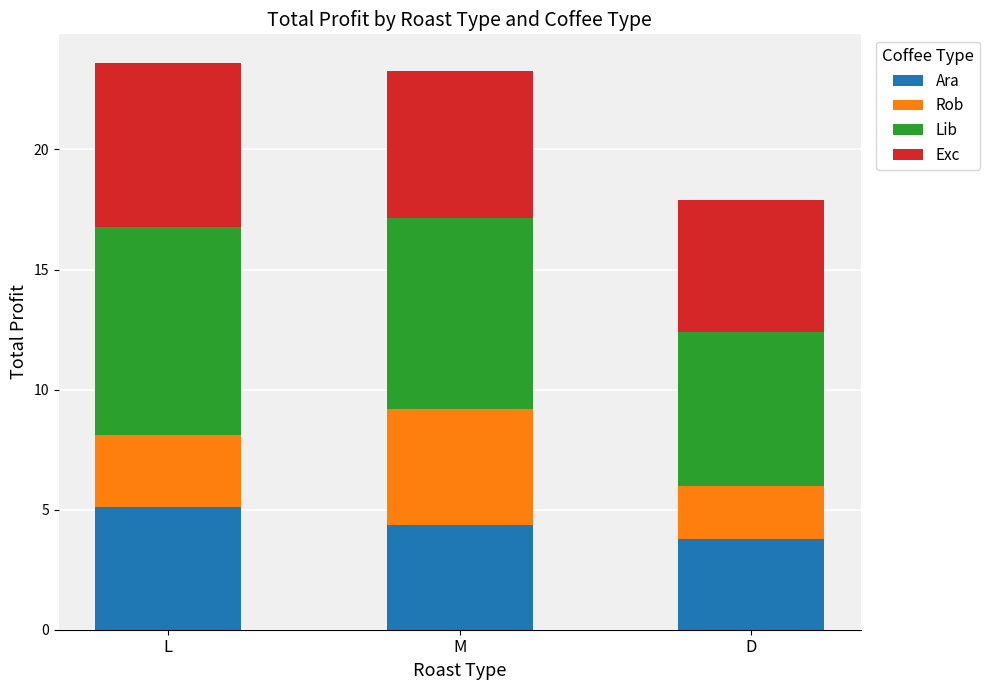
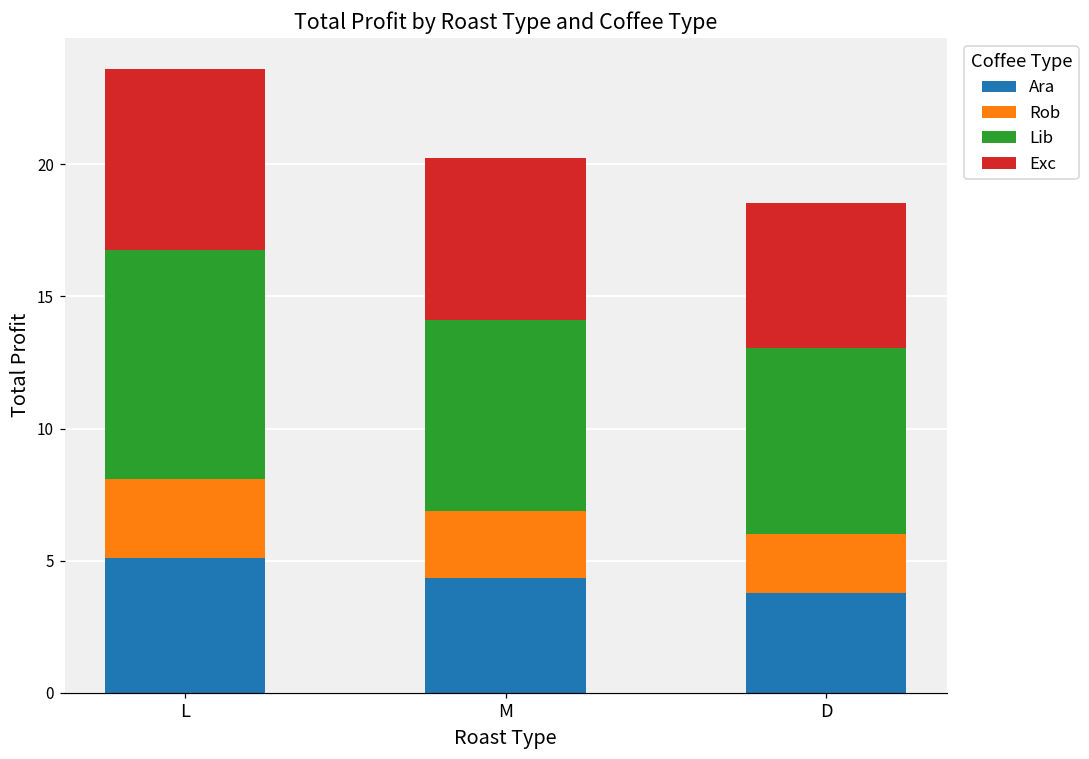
Rob, M: 4.9 -> 2.5
Lib, M: 8.0 -> 7.3
Lib, D: 6.4 -> 7.1
